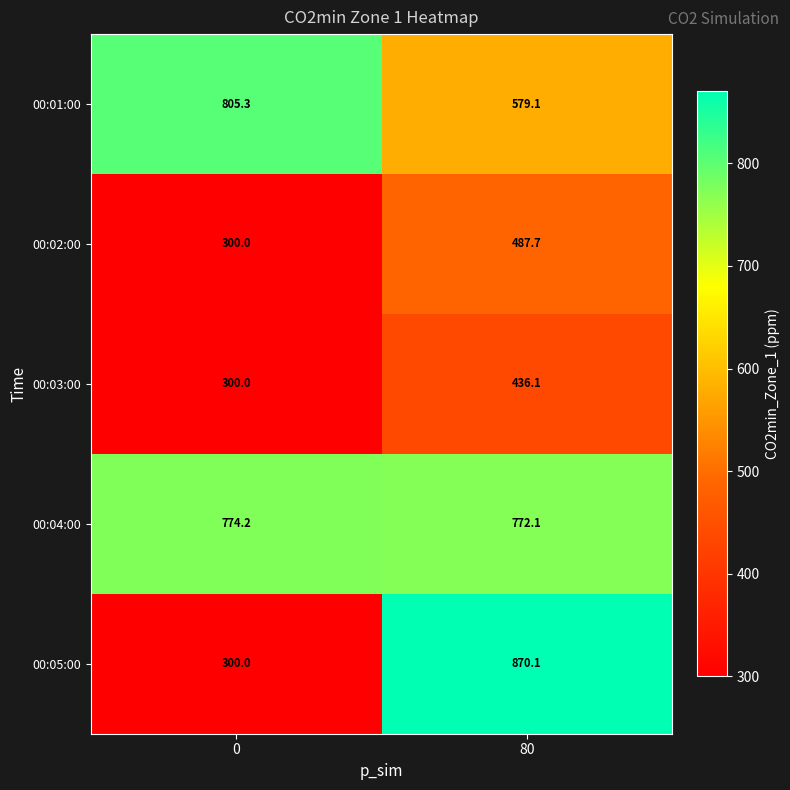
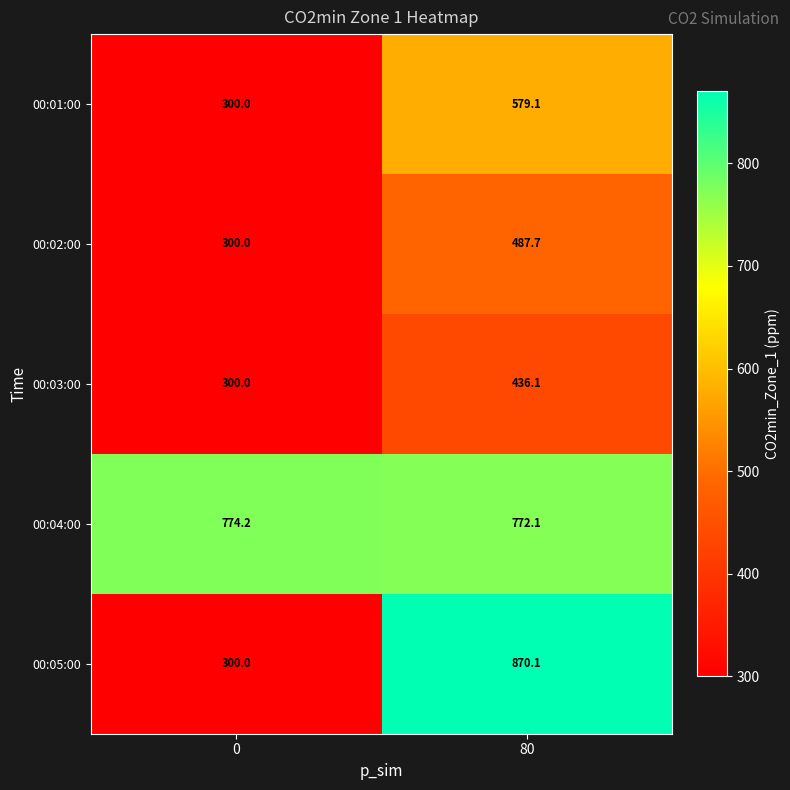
00:01:00, 0: 805.3 -> 300.0
